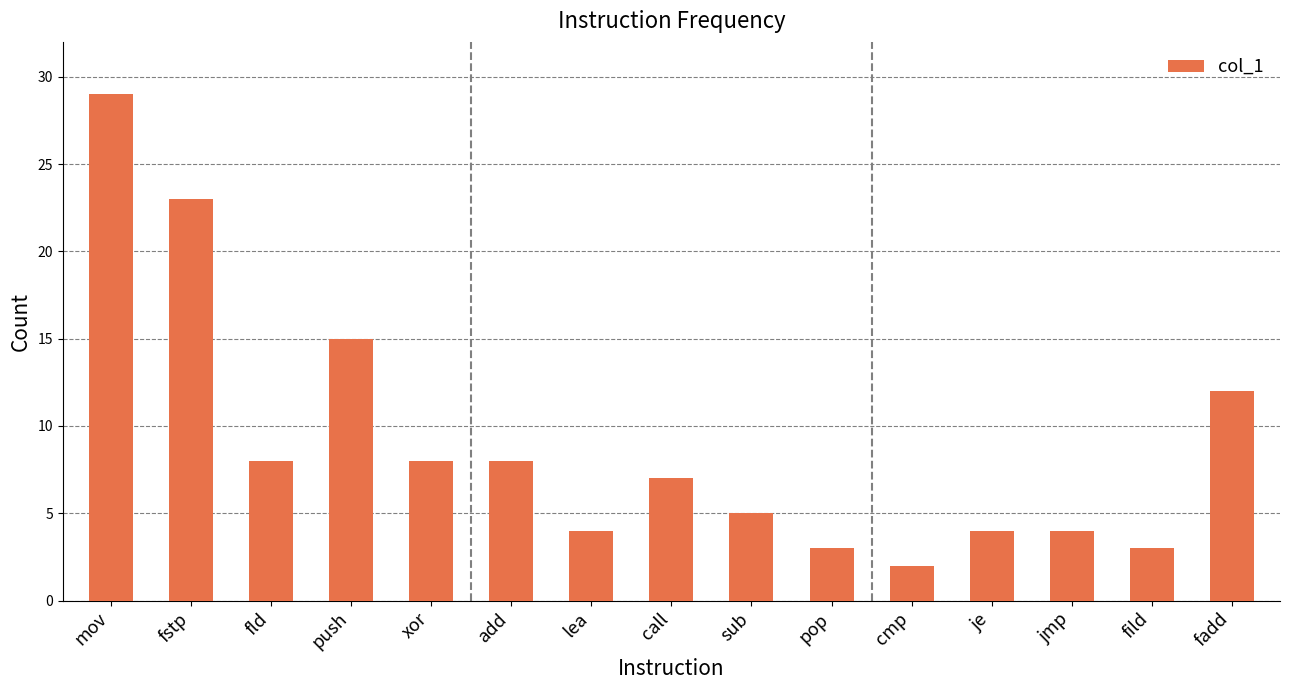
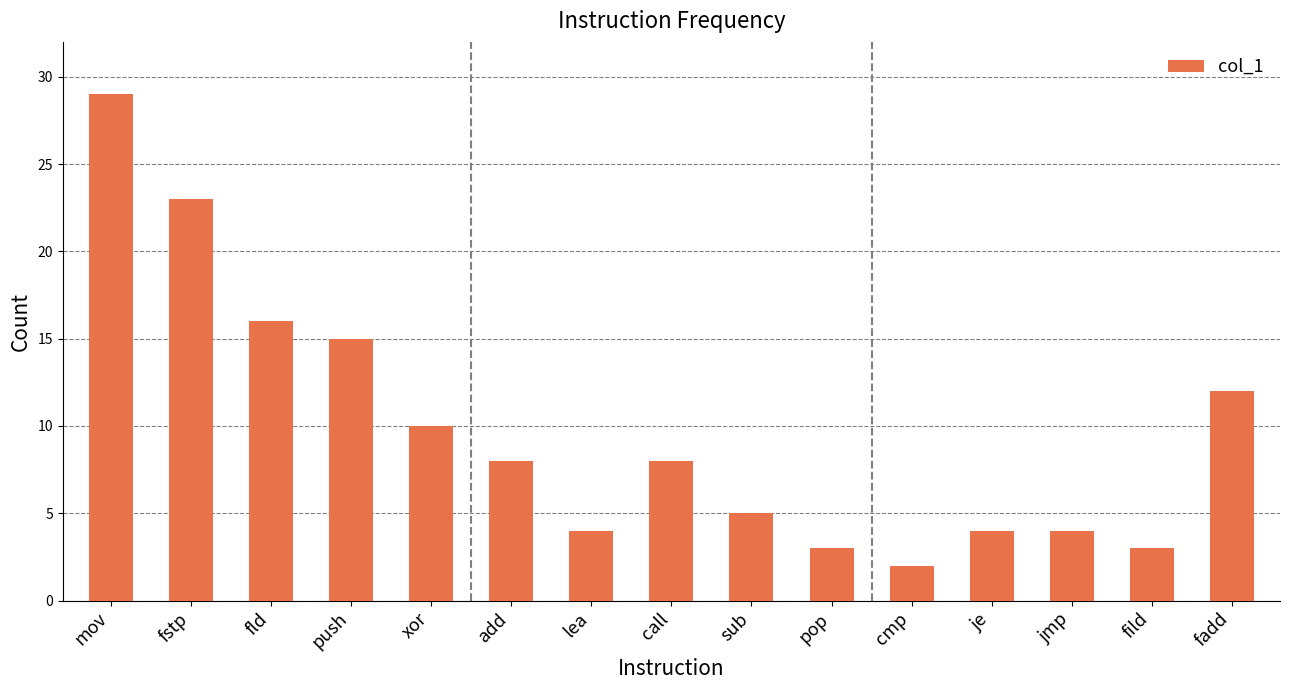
fld: 8 -> 16
xor: 8 -> 10
call: 7 -> 8
